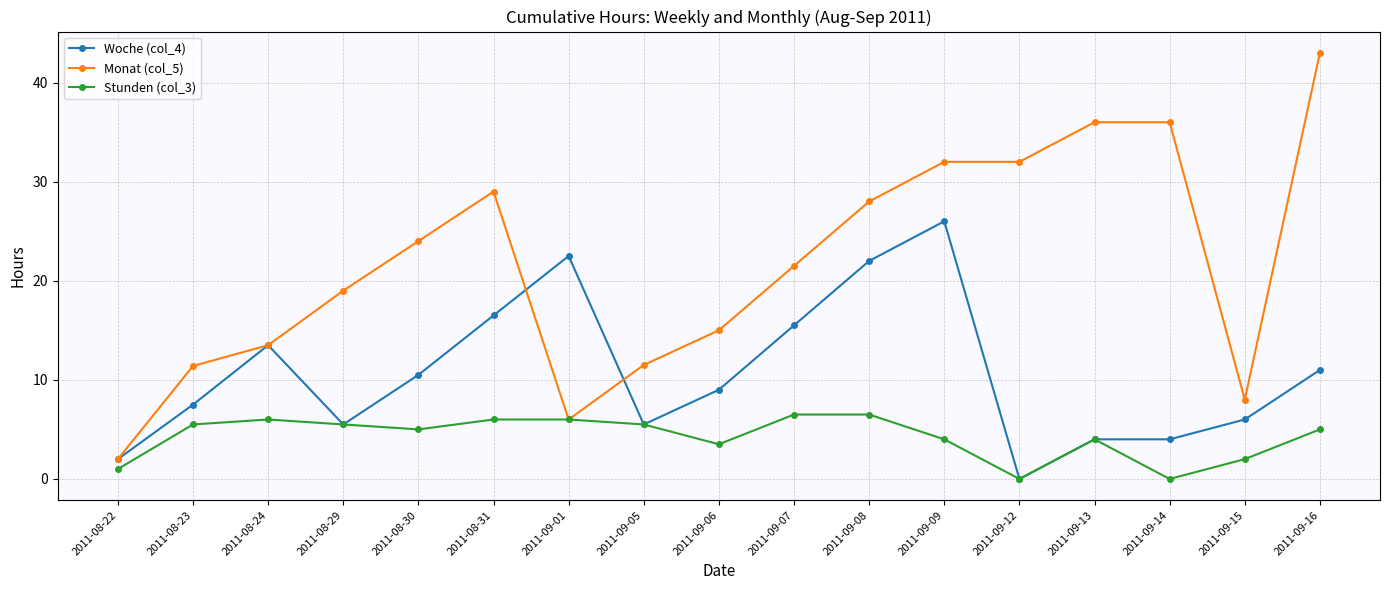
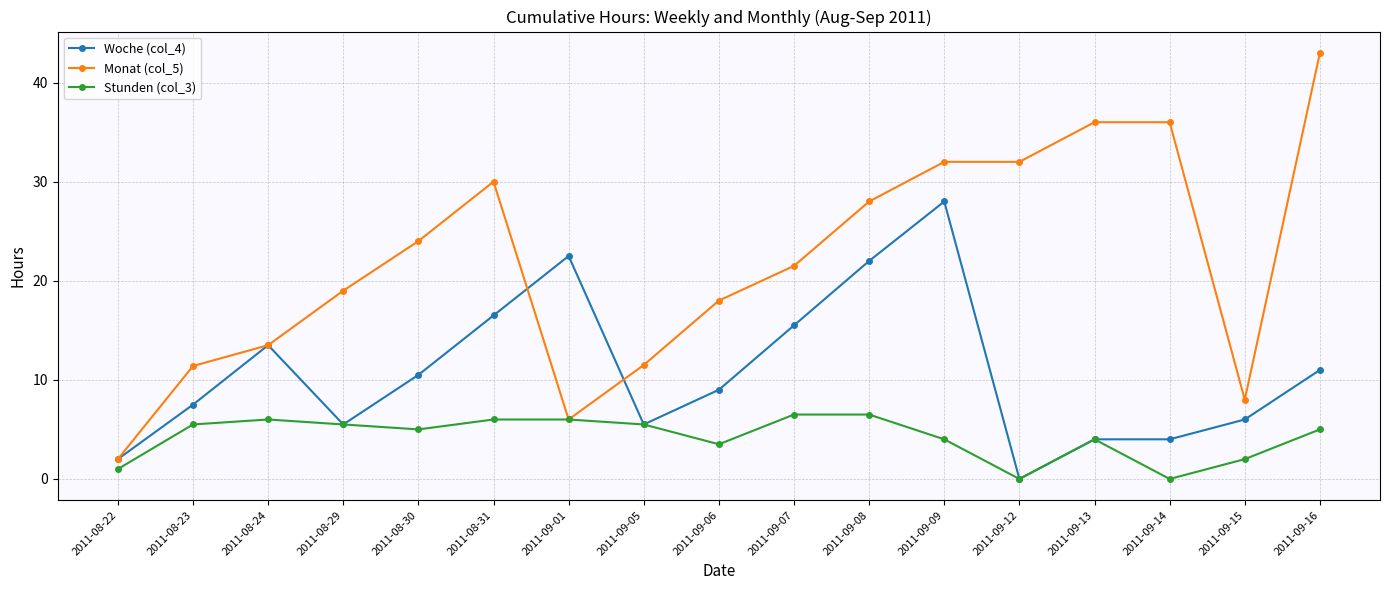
Monat (col_5), 2011-08-31: 29 -> 30
Monat (col_5), 2011-09-06: 15 -> 18
Woche (col_4), 2011-09-09: 26 -> 28
